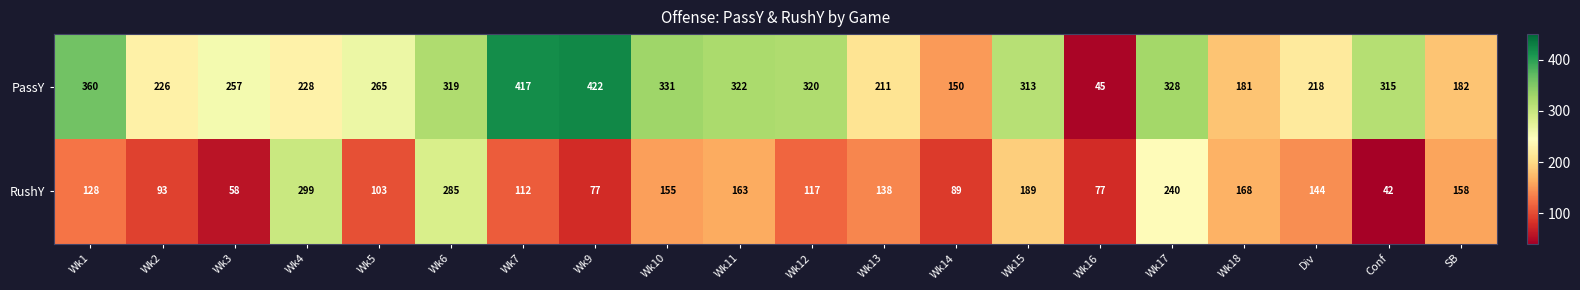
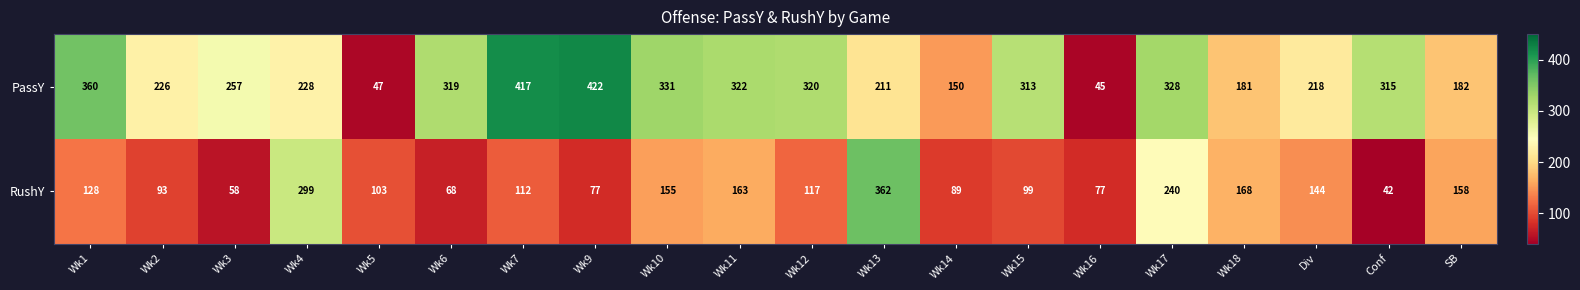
PassY, Wk5: 265 -> 47
RushY, Wk6: 285 -> 68
RushY, Wk13: 138 -> 362
RushY, Wk15: 189 -> 99
